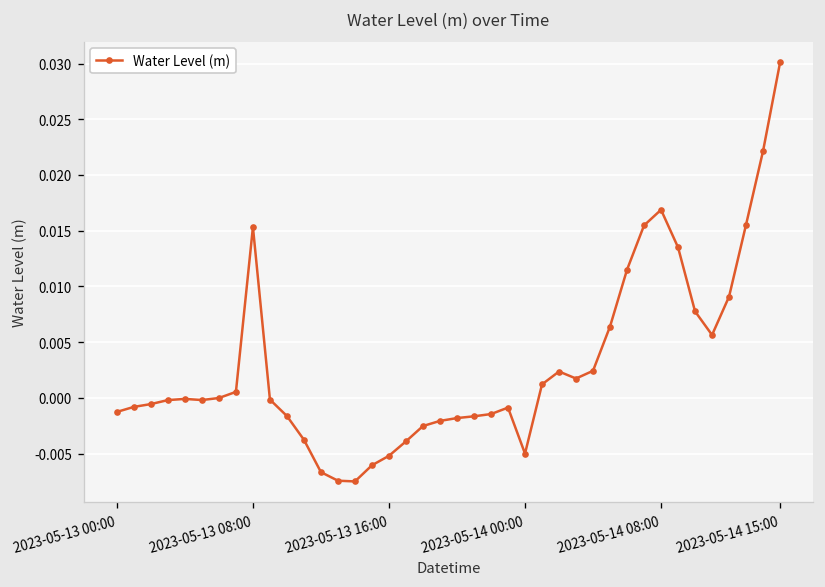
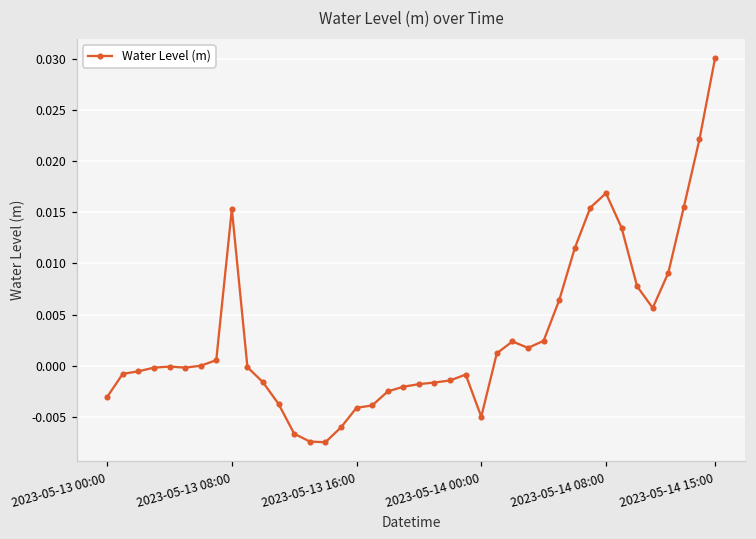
2023-05-13 00:00: -0.001 -> -0.003
2023-05-13 16:00: -0.005 -> -0.004
